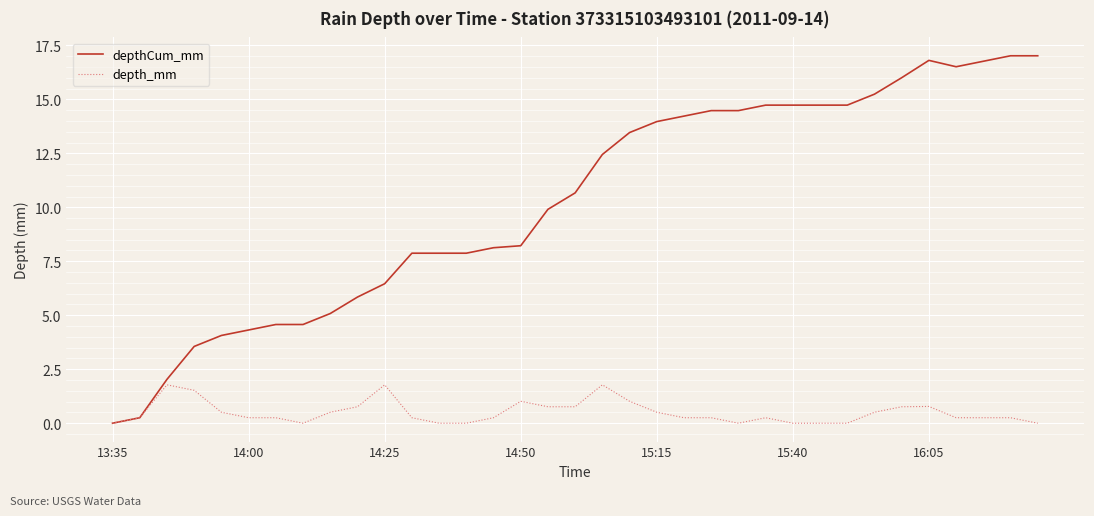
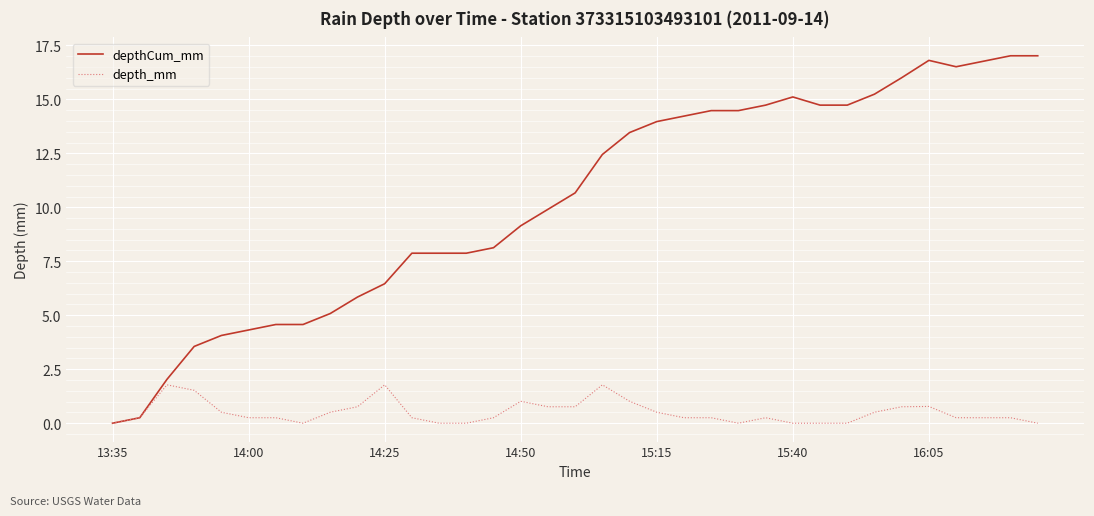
depthCum_mm, 14:50: 8.2 -> 9.1
depthCum_mm, 15:40: 14.7 -> 15.1
